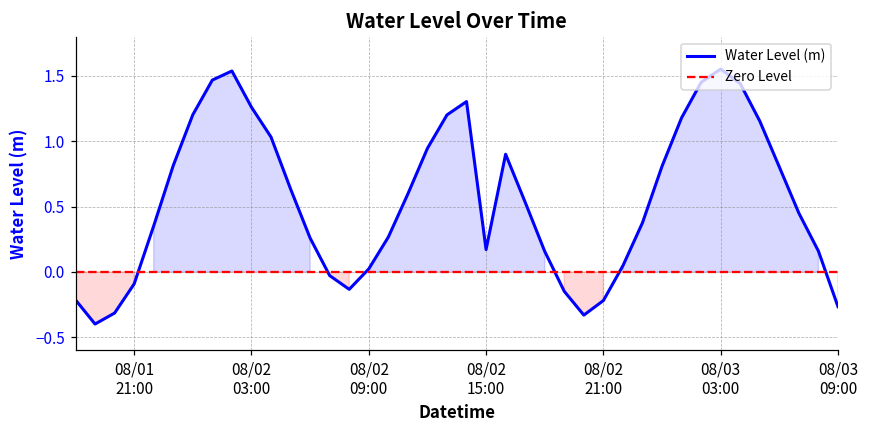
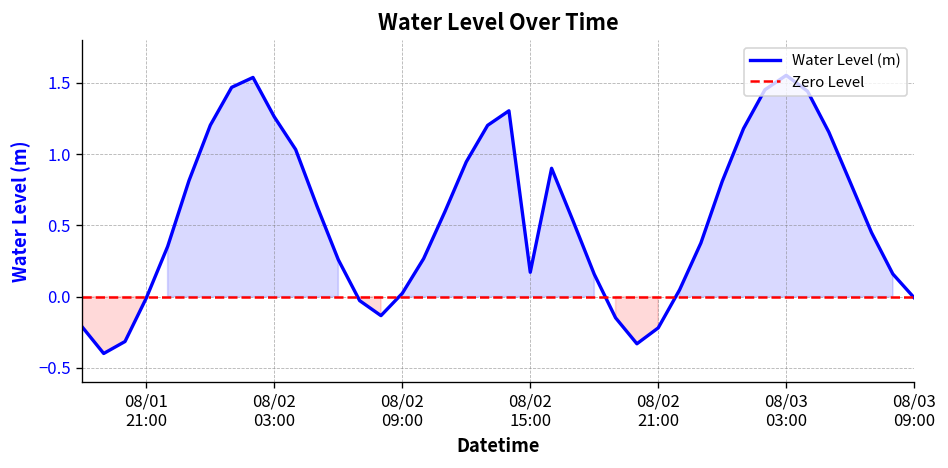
08/01 21:00: -0.09 -> -0.01
08/03 09:00: -0.27 -> -0.01
